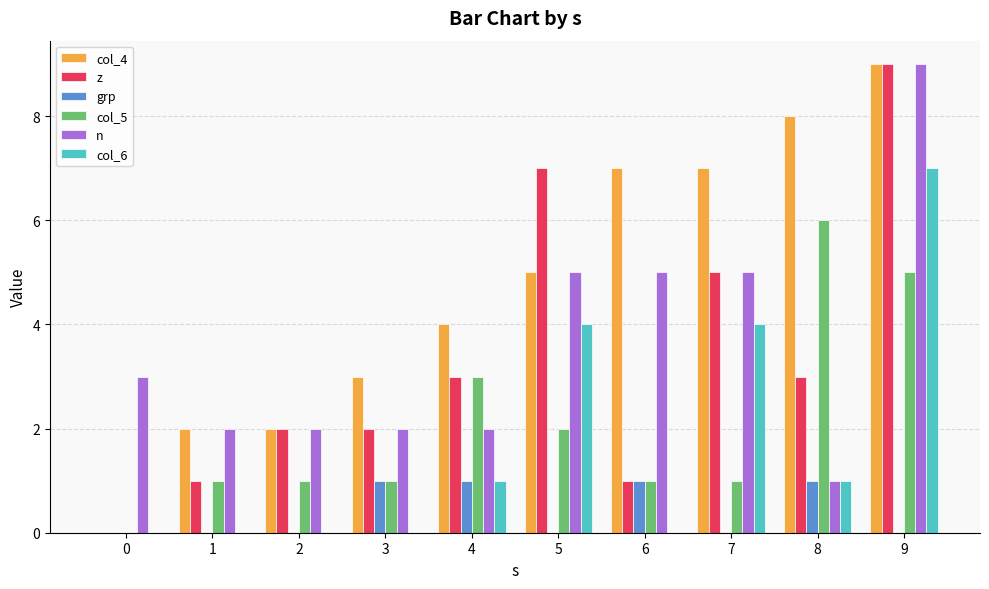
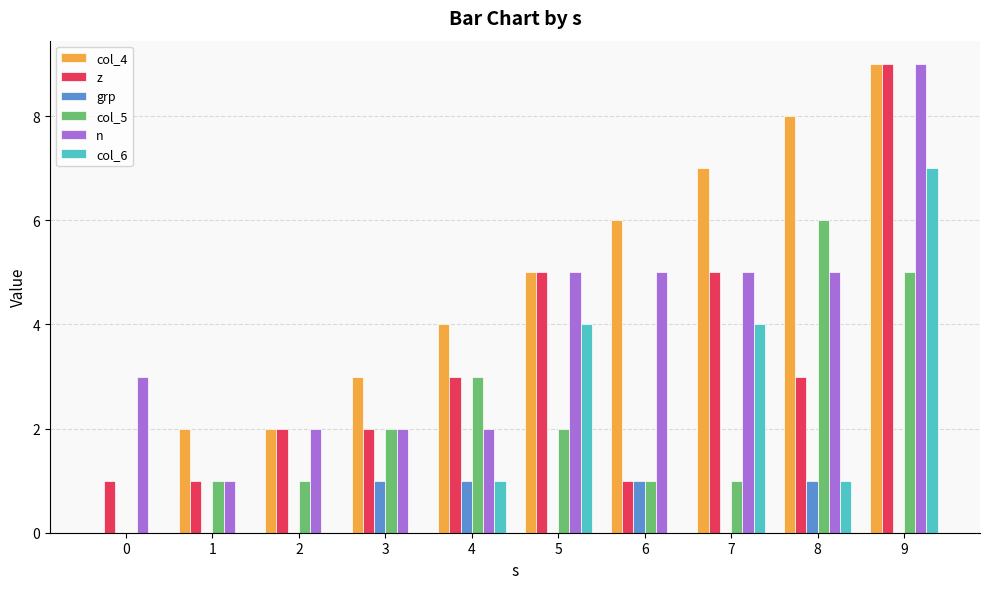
z, 0: 0 -> 1
n, 1: 2 -> 1
col_5, 3: 1 -> 2
z, 5: 7 -> 5
col_4, 6: 7 -> 6
n, 8: 1 -> 5
